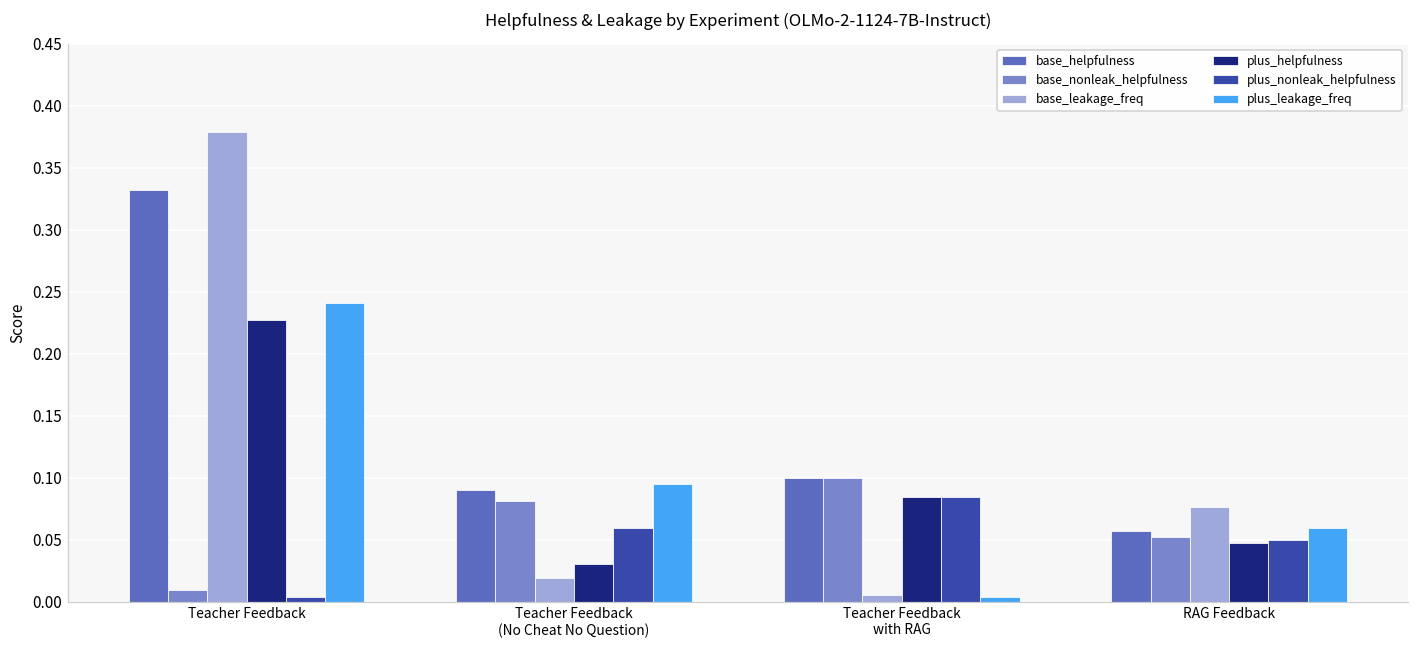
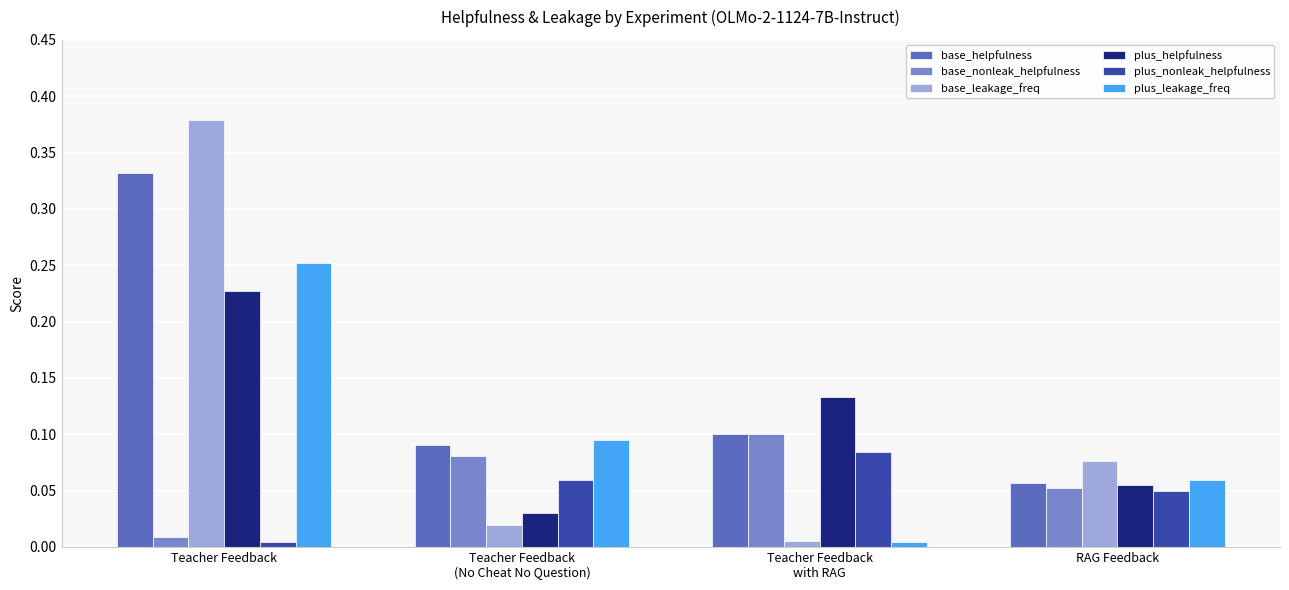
plus_leakage_freq, Teacher Feedback: 0.241 -> 0.252
plus_helpfulness, Teacher Feedback with RAG: 0.084 -> 0.133
plus_helpfulness, RAG Feedback: 0.047 -> 0.055
